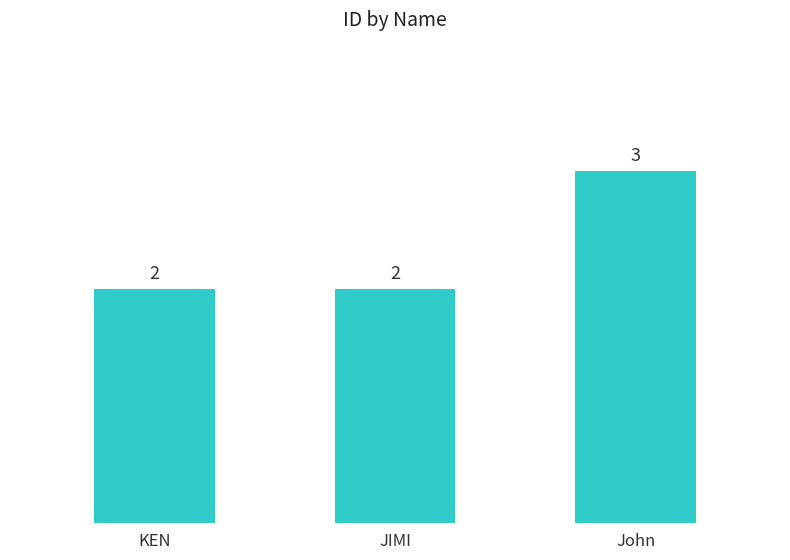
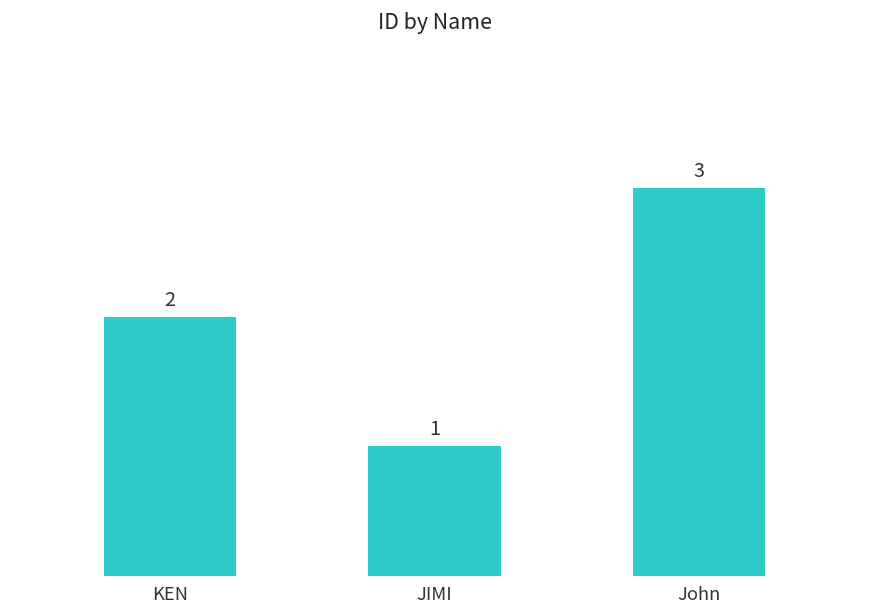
JIMI: 2 -> 1
